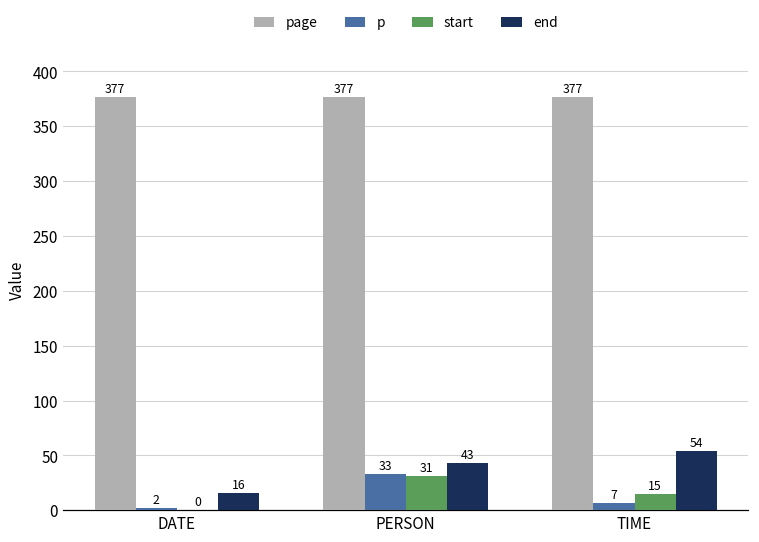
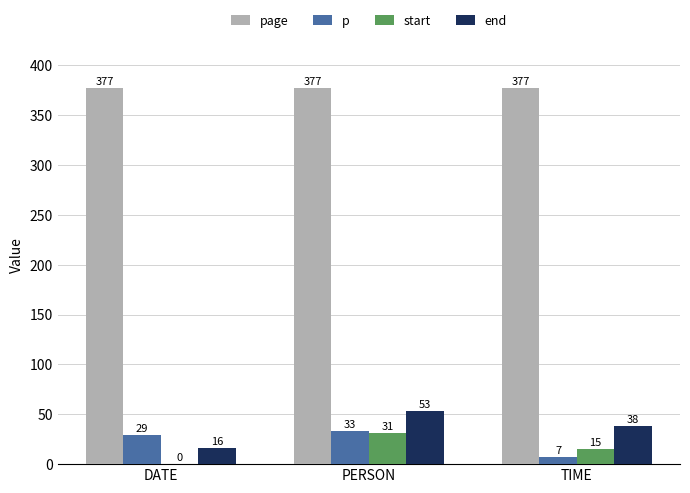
p, DATE: 2 -> 29
end, PERSON: 43 -> 53
end, TIME: 54 -> 38
